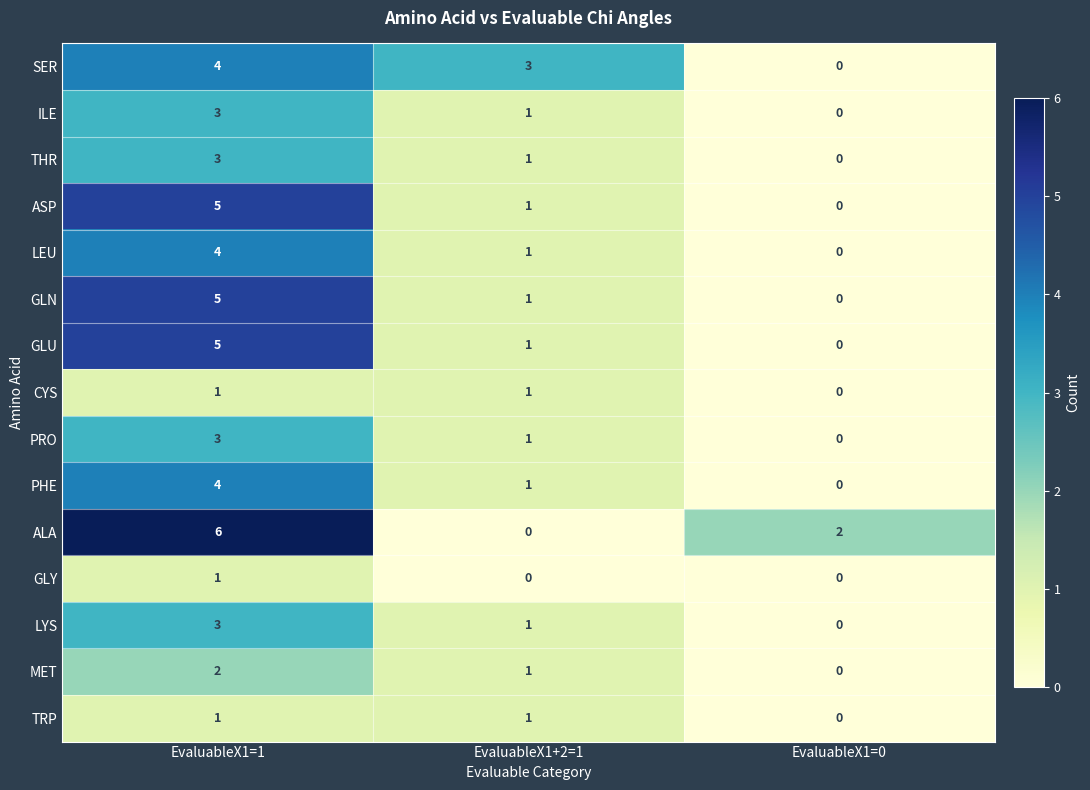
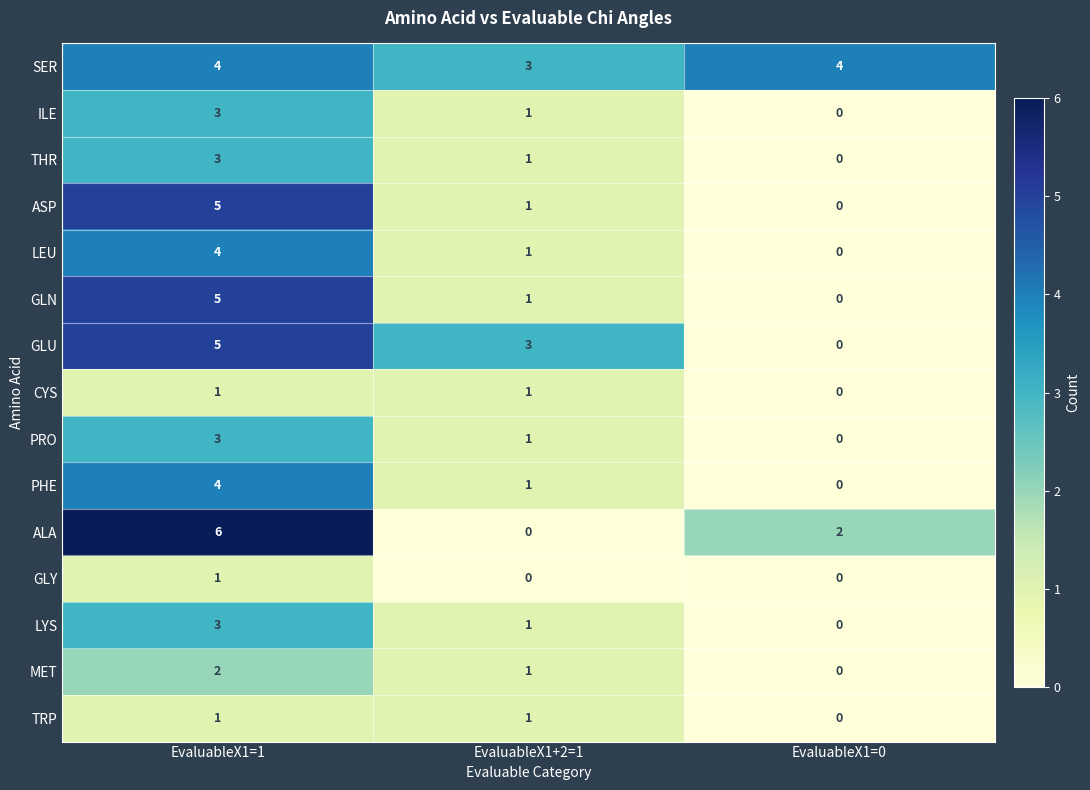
SER, EvaluableX1=0: 0 -> 4
GLU, EvaluableX1+2=1: 1 -> 3
